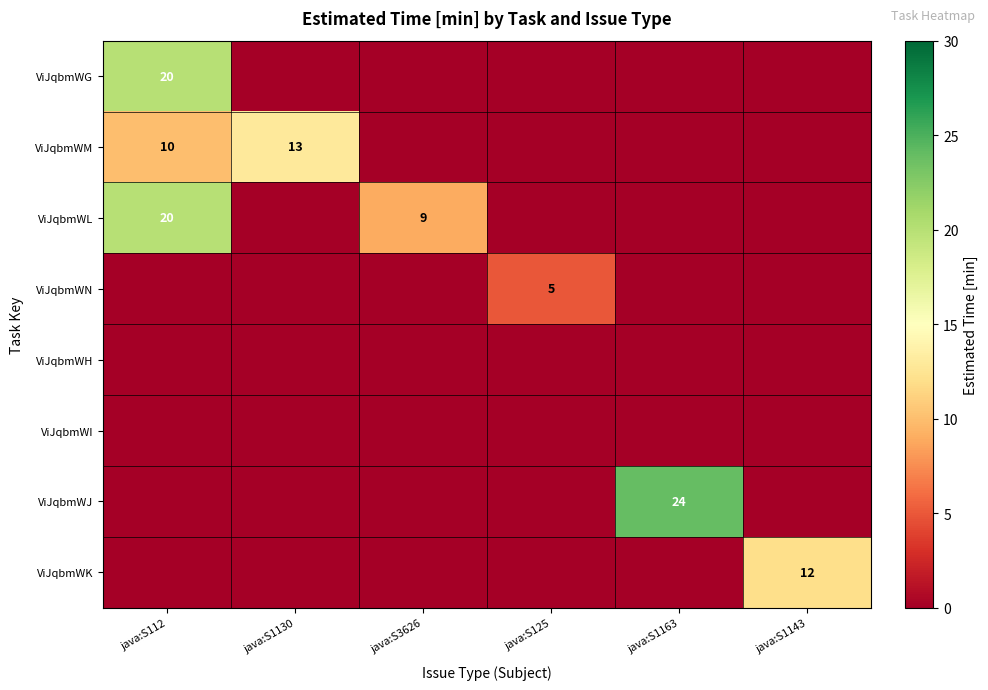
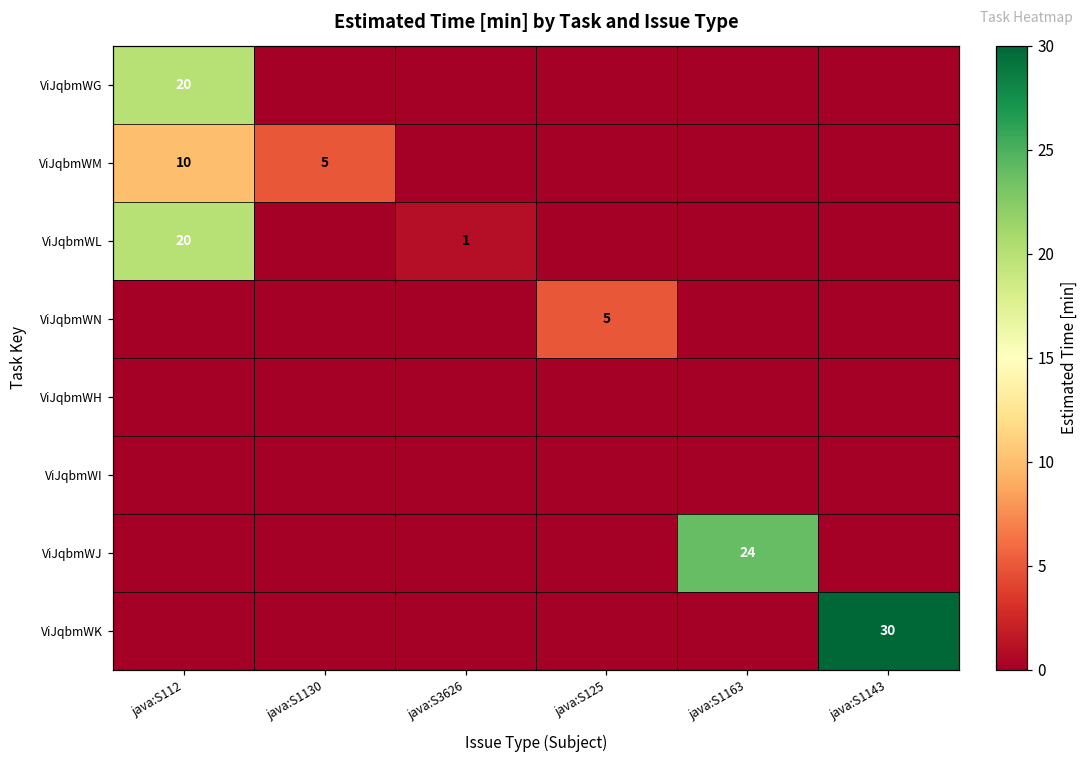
ViJqbmWM, java:S1130: 13 -> 5
ViJqbmWL, java:S3626: 9 -> 1
ViJqbmWK, java:S1143: 12 -> 30
